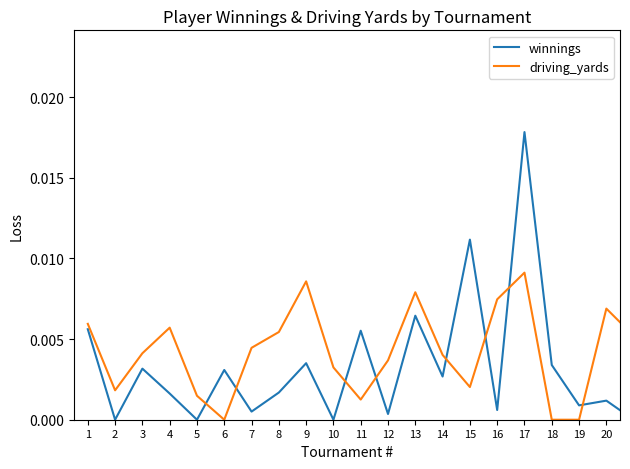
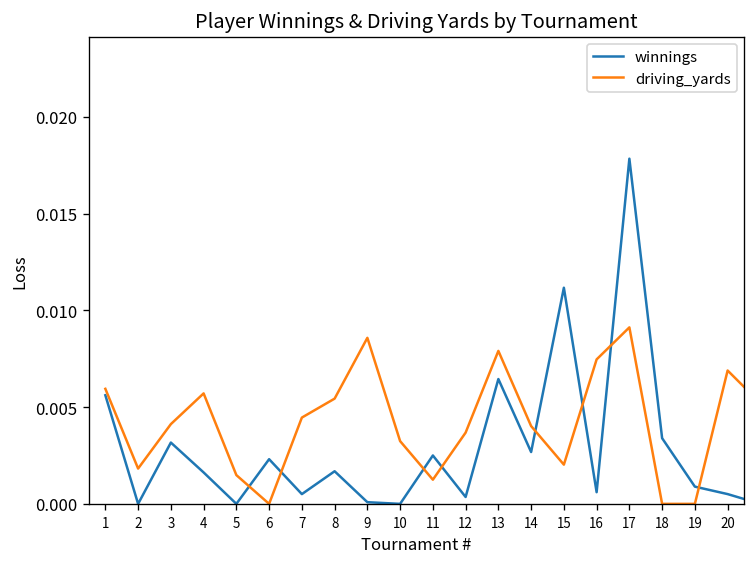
winnings, 6: 0.0031 -> 0.0023
winnings, 9: 0.0035 -> 0.0001
winnings, 11: 0.0055 -> 0.0025
winnings, 20: 0.0012 -> 0.0005
